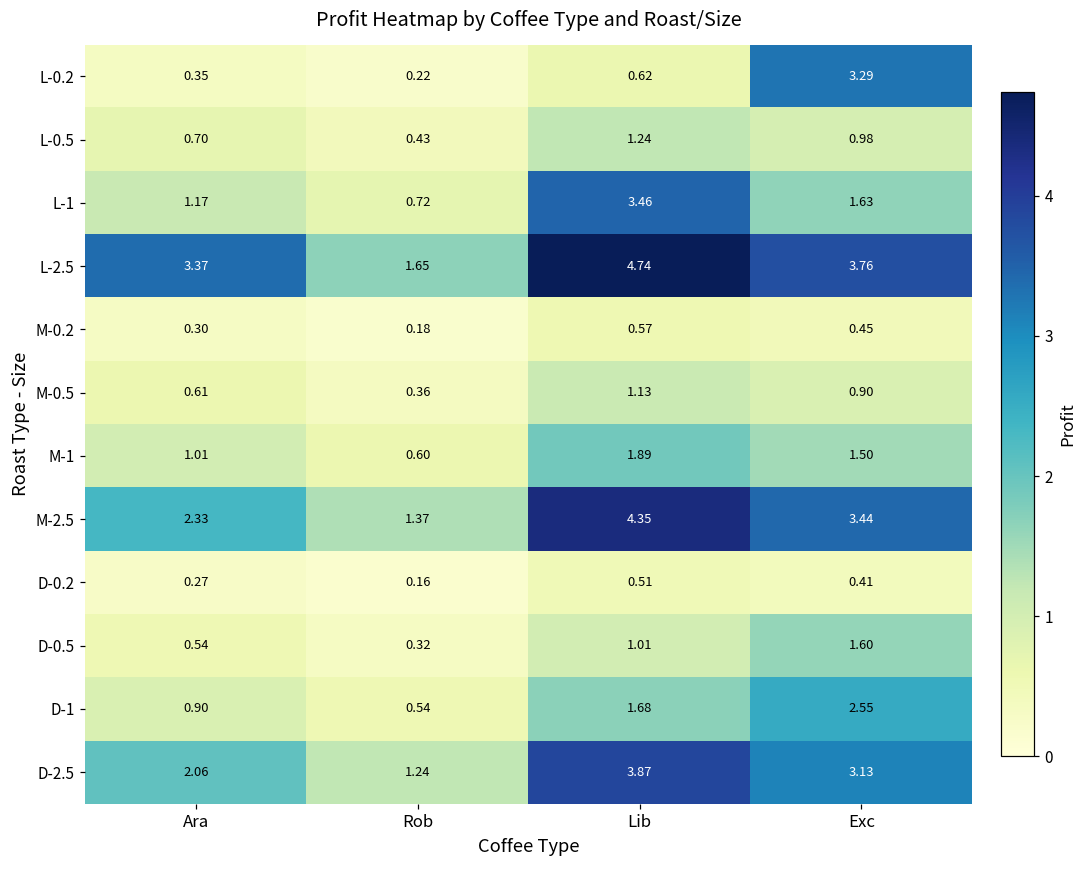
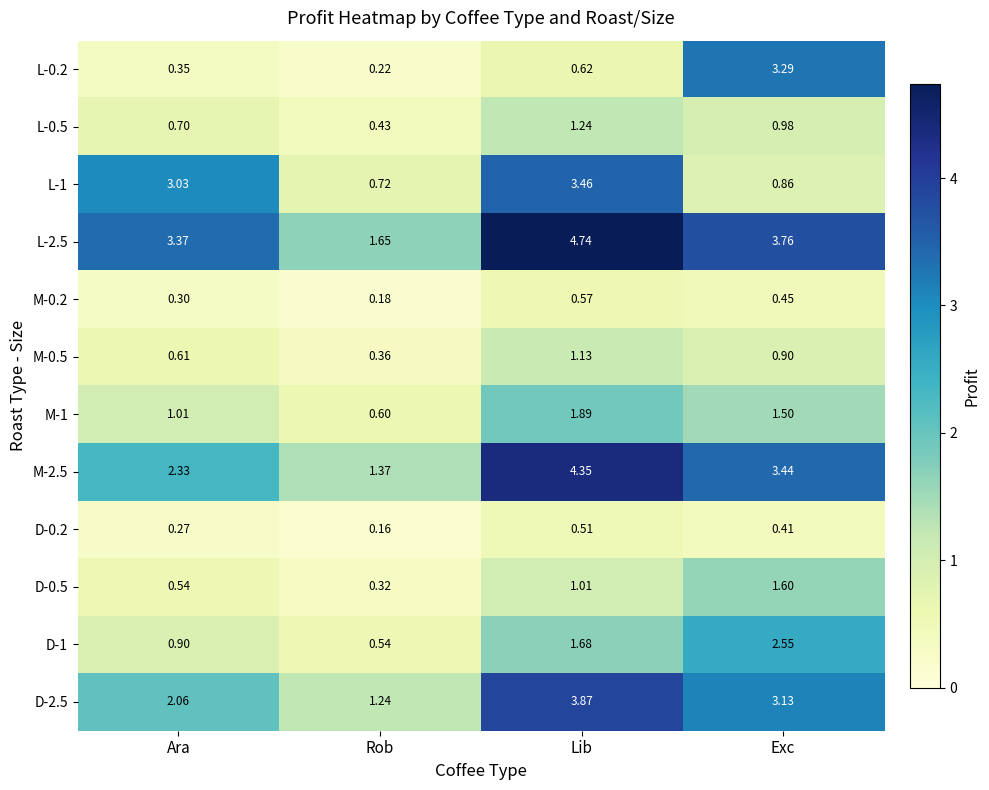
L-1, Ara: 1.17 -> 3.03
L-1, Exc: 1.63 -> 0.86
